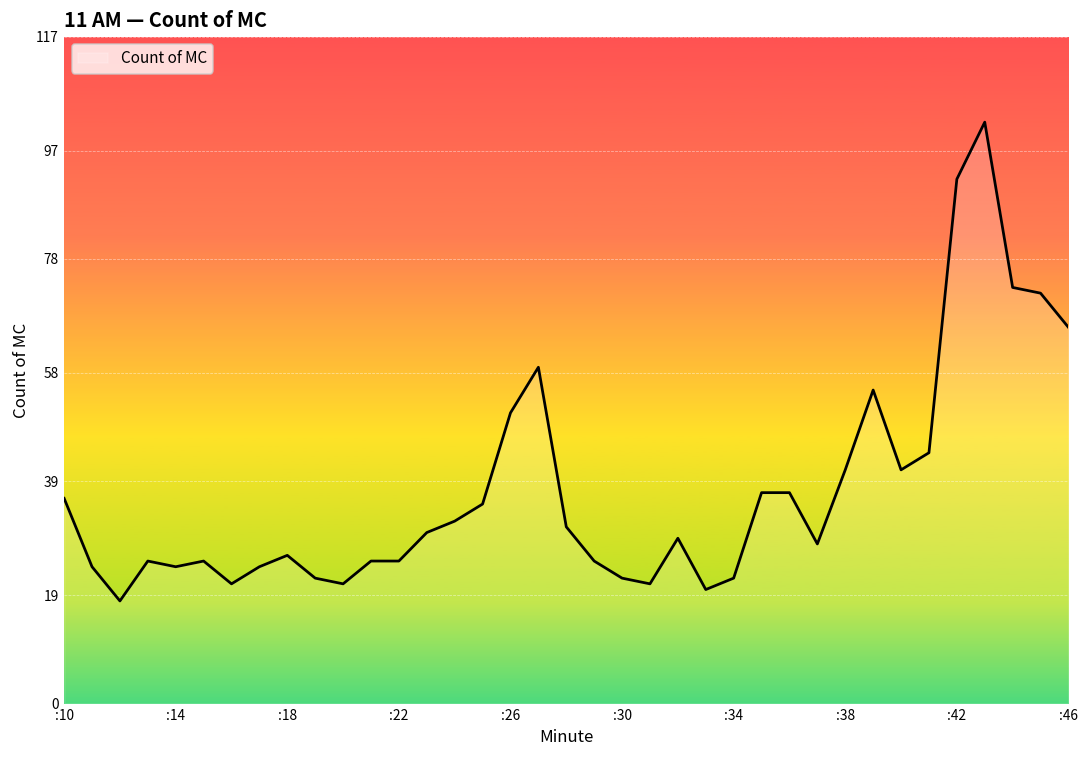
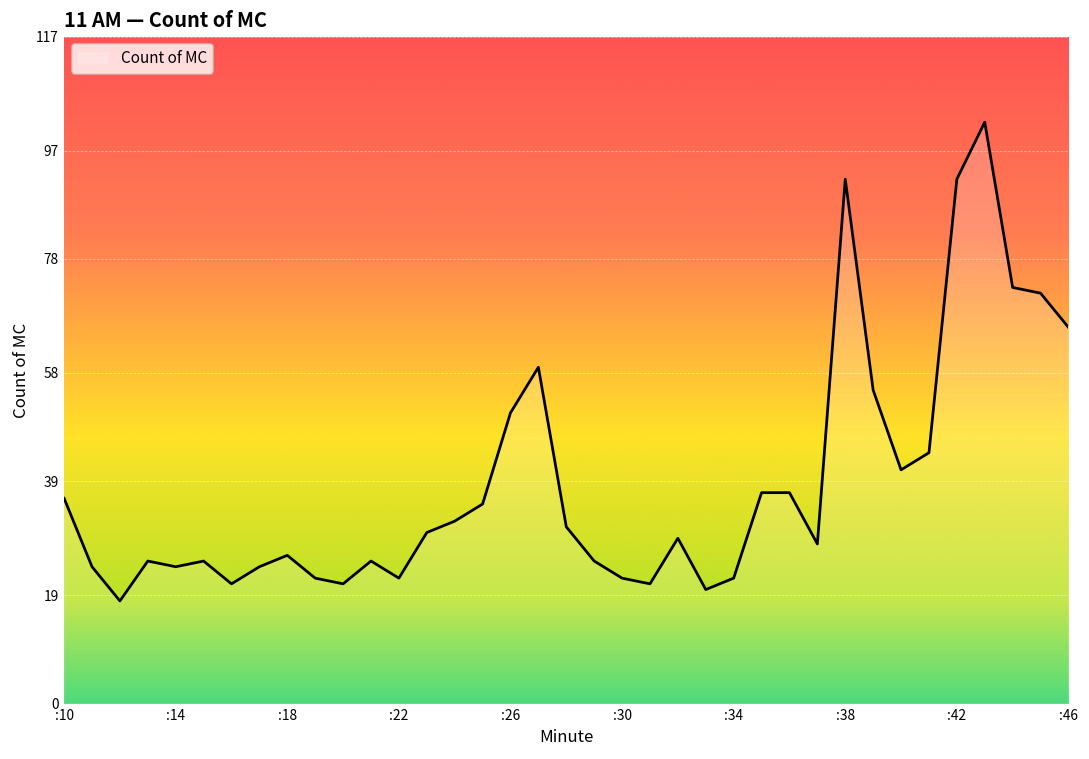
:22: 25 -> 22
:38: 41 -> 92
